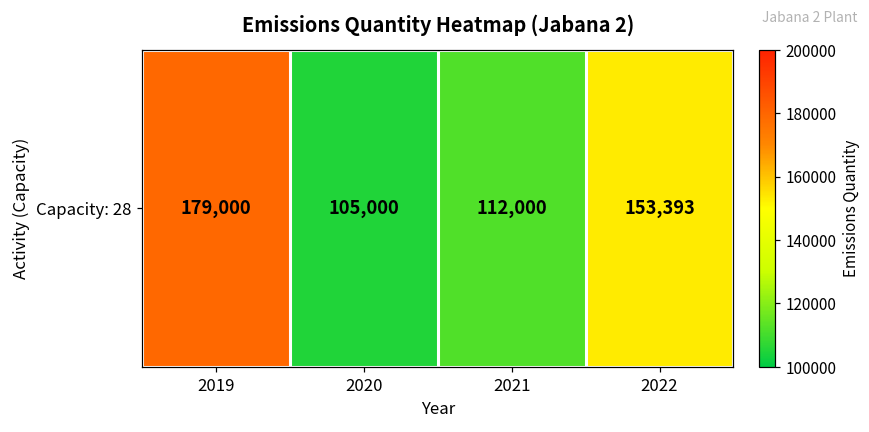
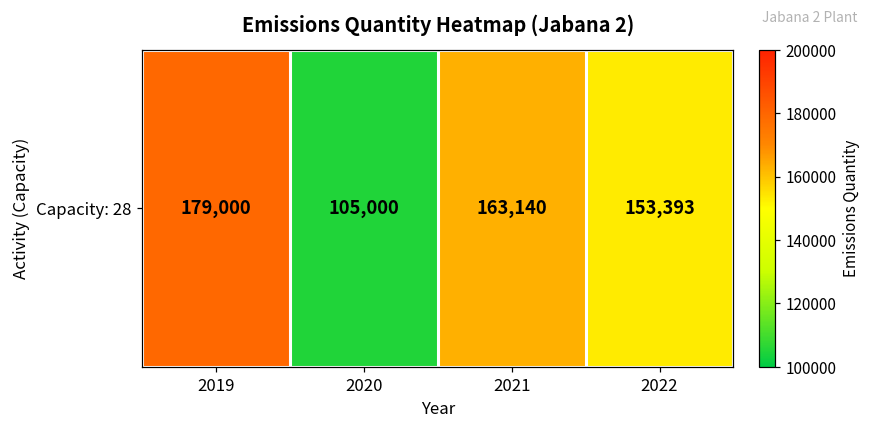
Capacity: 28, 2021: 112,000 -> 163,140
